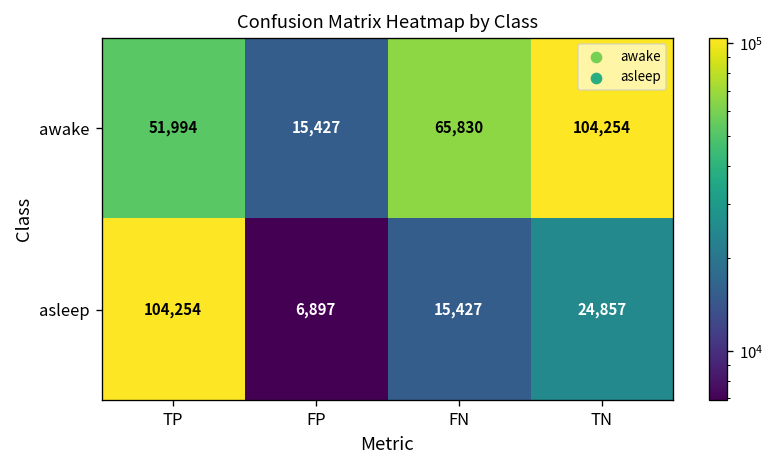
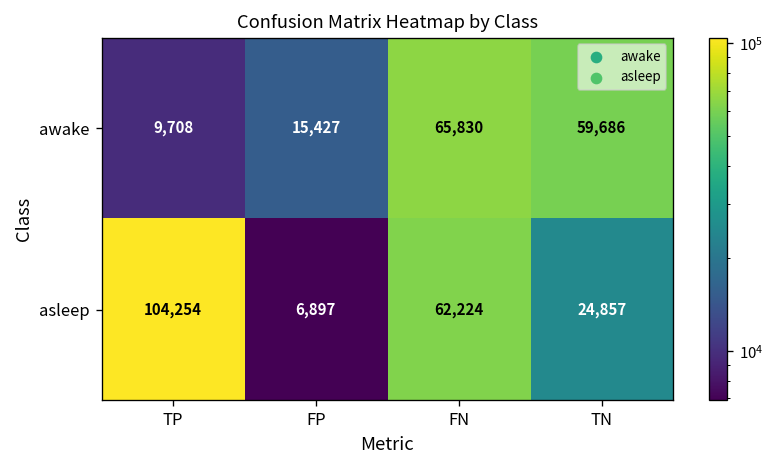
awake, TP: 51,994 -> 9,708
awake, TN: 104,254 -> 59,686
asleep, FN: 15,427 -> 62,224
